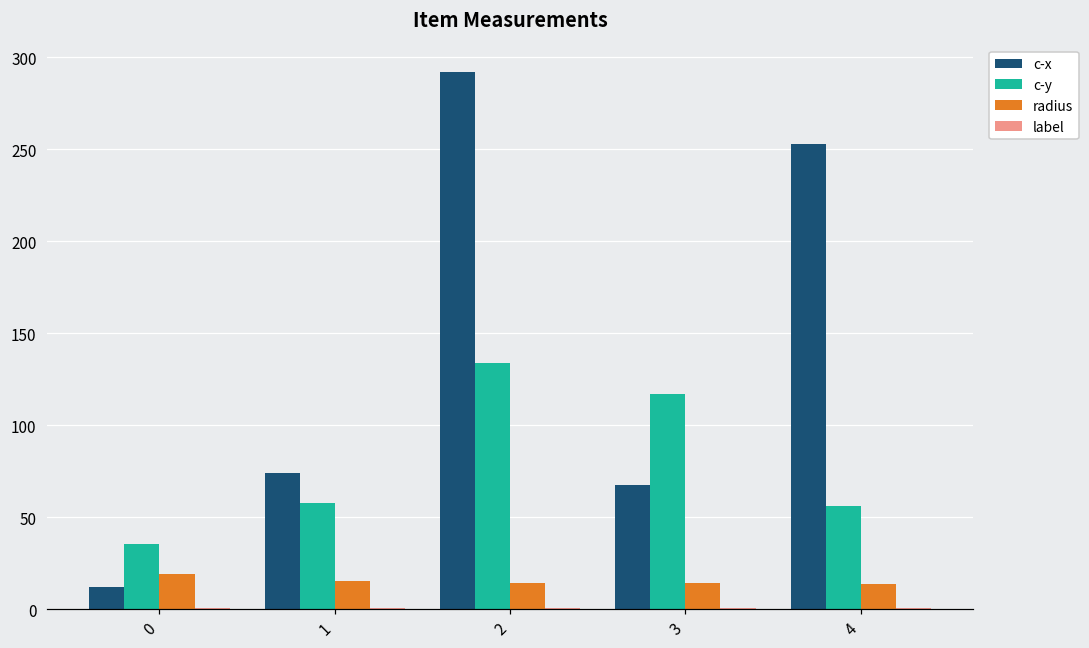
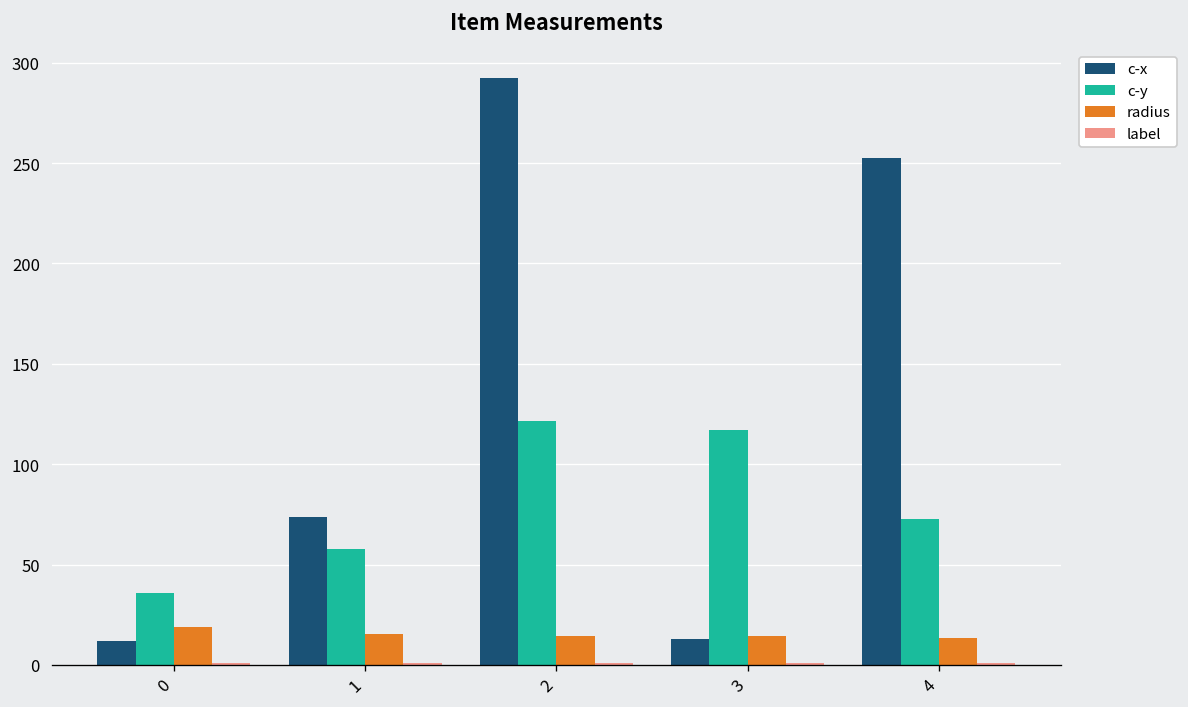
c-y, 2: 134 -> 121
c-x, 3: 67 -> 13
c-y, 4: 56 -> 73
